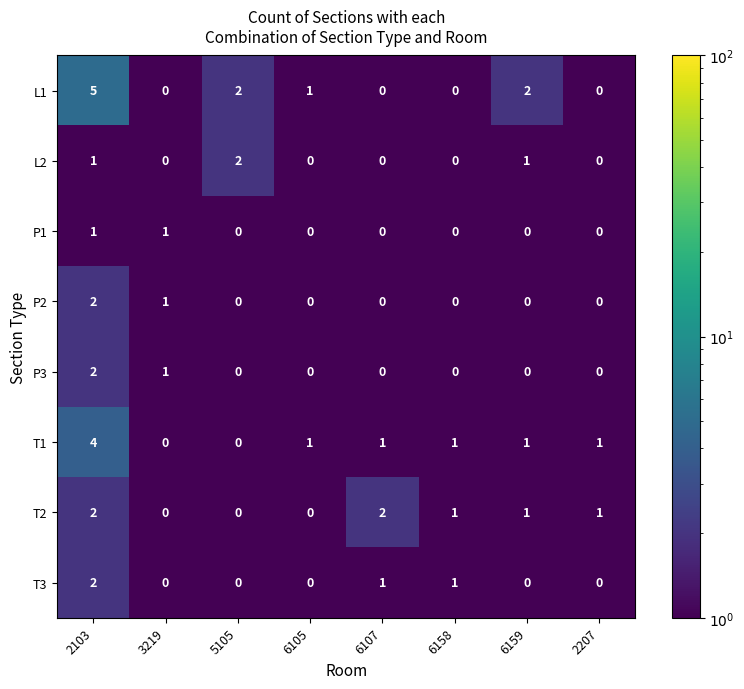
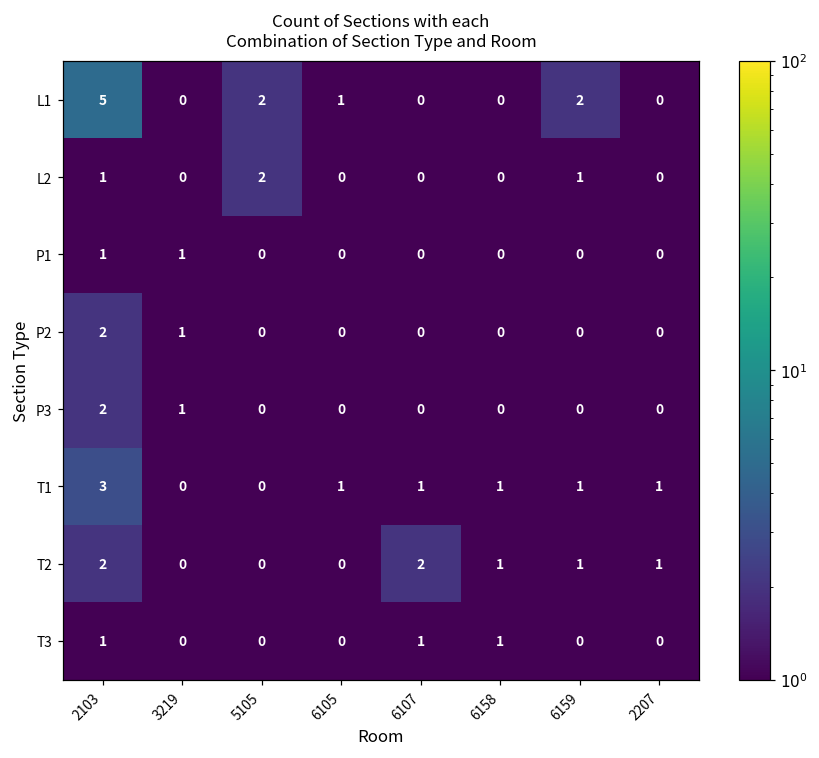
T1, 2103: 4 -> 3
T3, 2103: 2 -> 1
